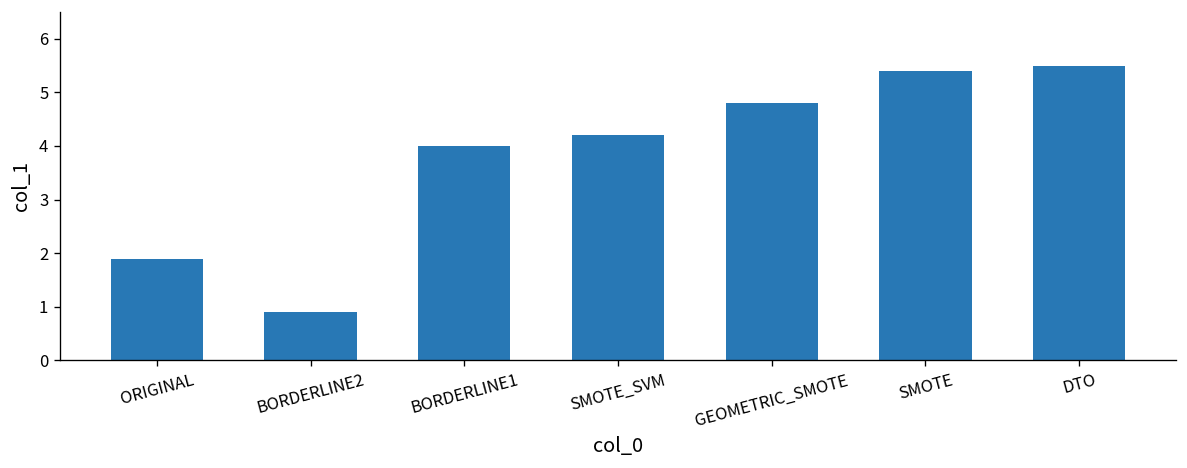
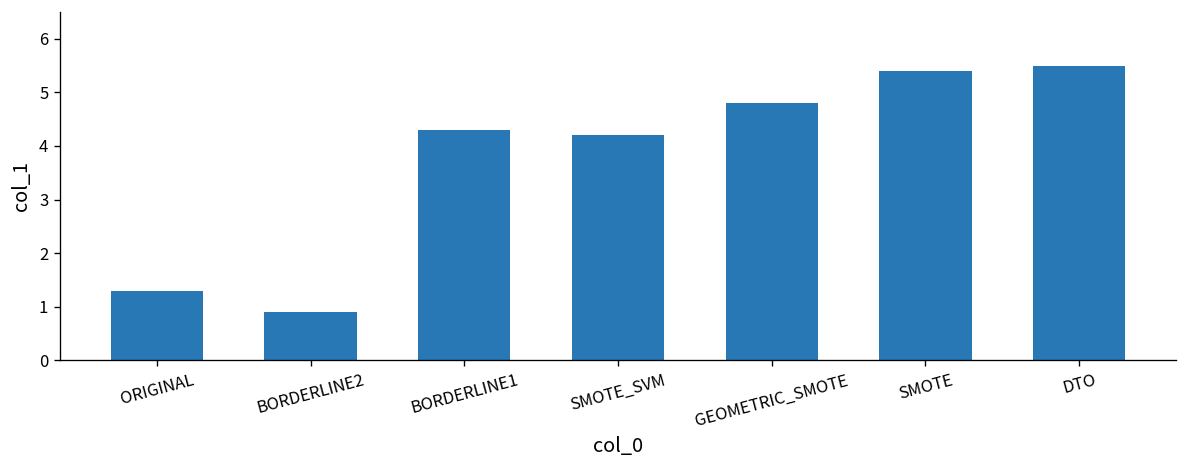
ORIGINAL: 1.9 -> 1.3
BORDERLINE1: 4.0 -> 4.3
